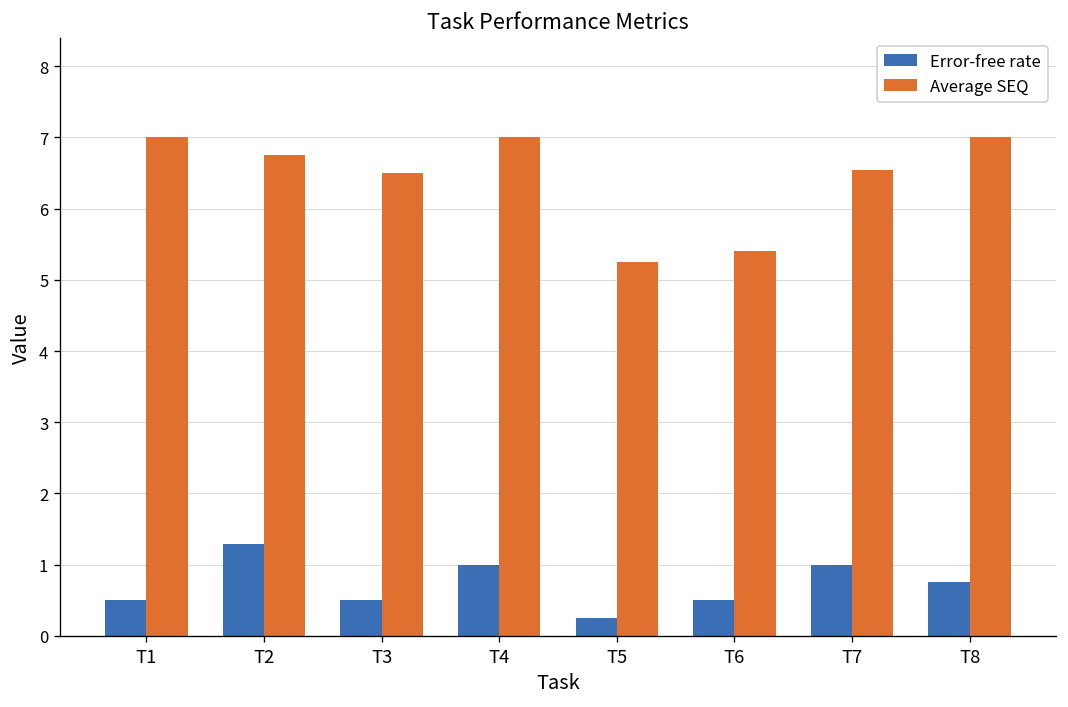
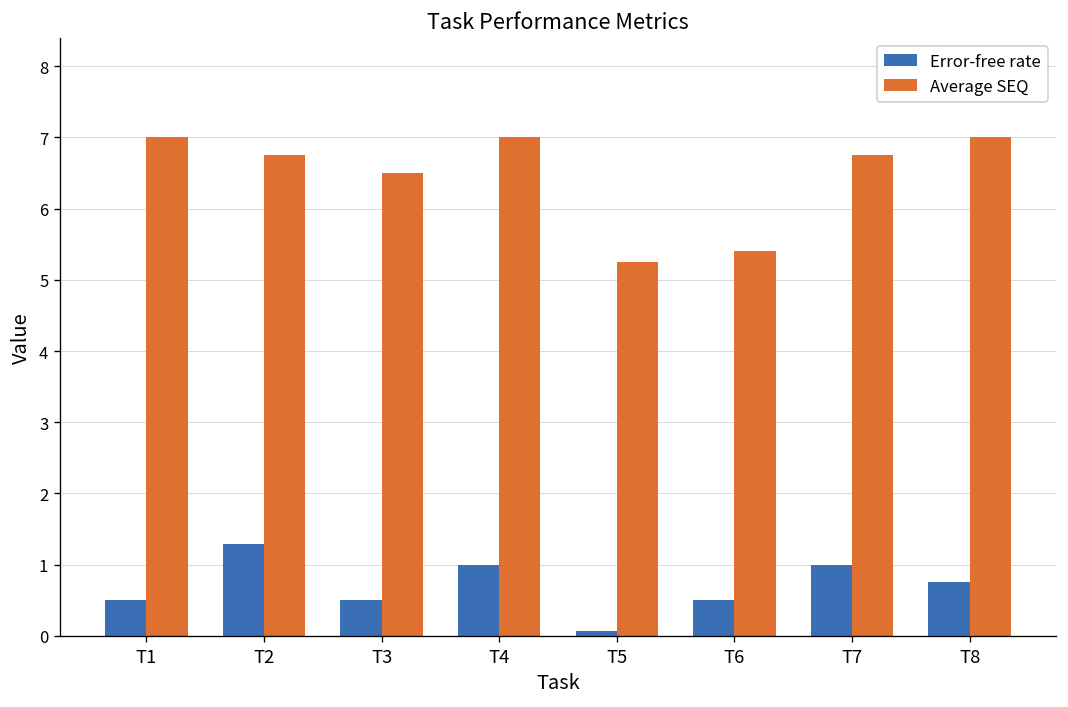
Error-free rate, T5: 0.3 -> 0.1
Average SEQ, T7: 6.6 -> 6.8
